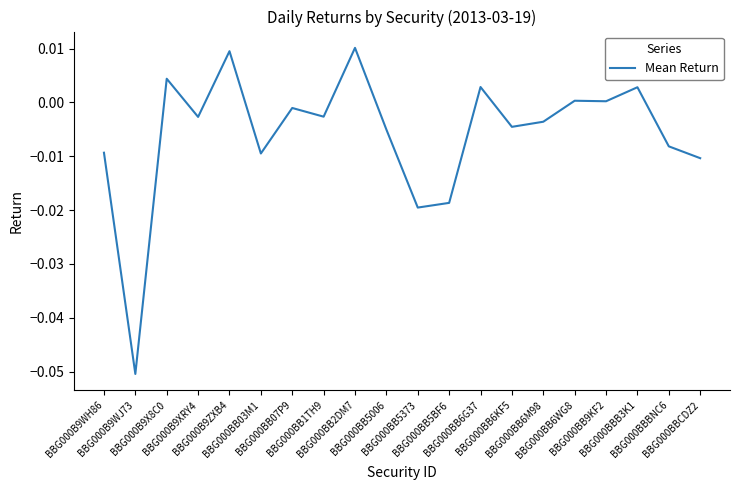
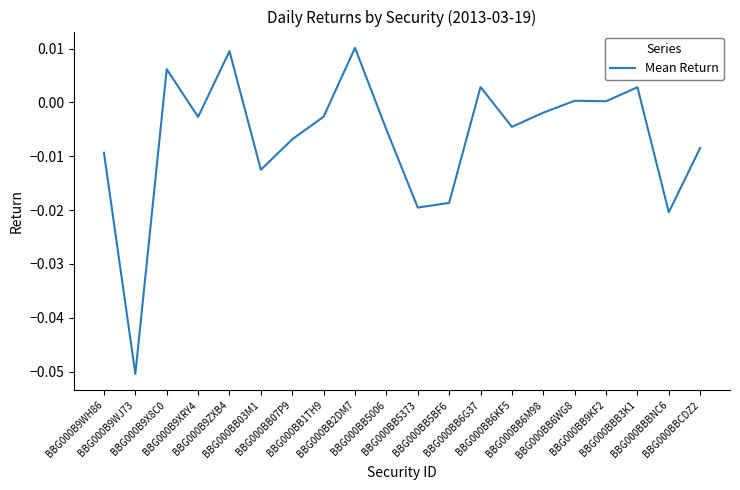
BBG000B9X8C0: 0.004 -> 0.006
BBG000BB03M1: -0.009 -> -0.013
BBG000BB07P9: -0.001 -> -0.007
BBG000BB6M98: -0.004 -> -0.002
BBG000BBBNC6: -0.008 -> -0.020
BBG000BBCDZ2: -0.010 -> -0.008
